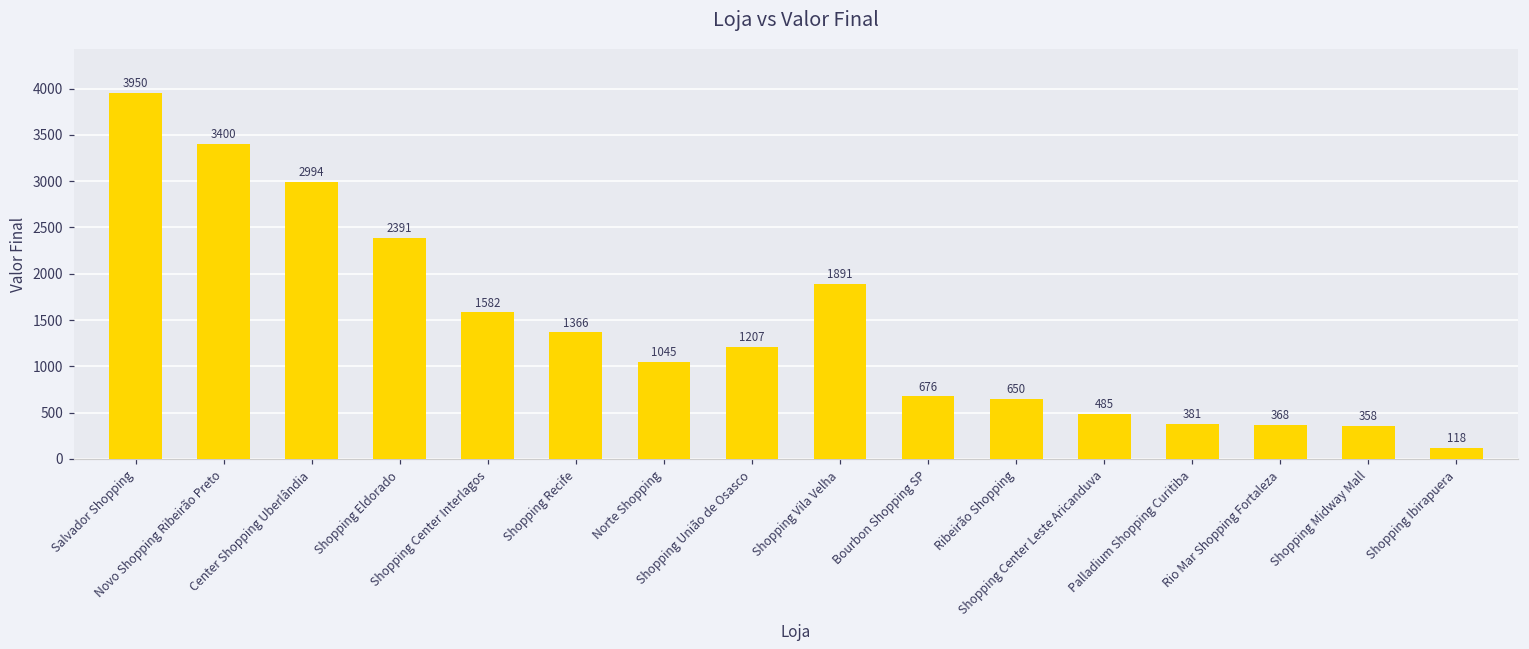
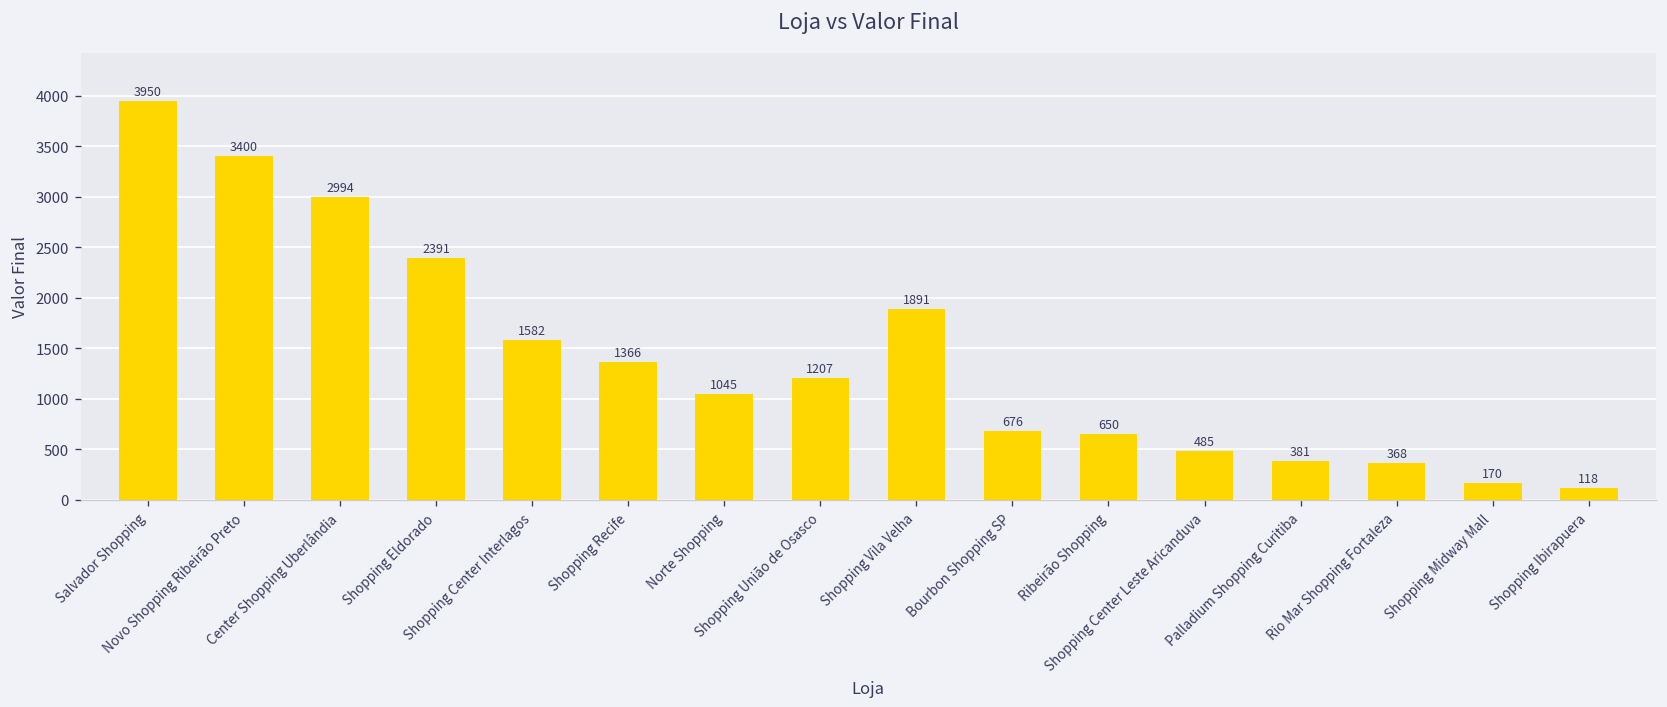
Shopping Midway Mall: 358 -> 170
